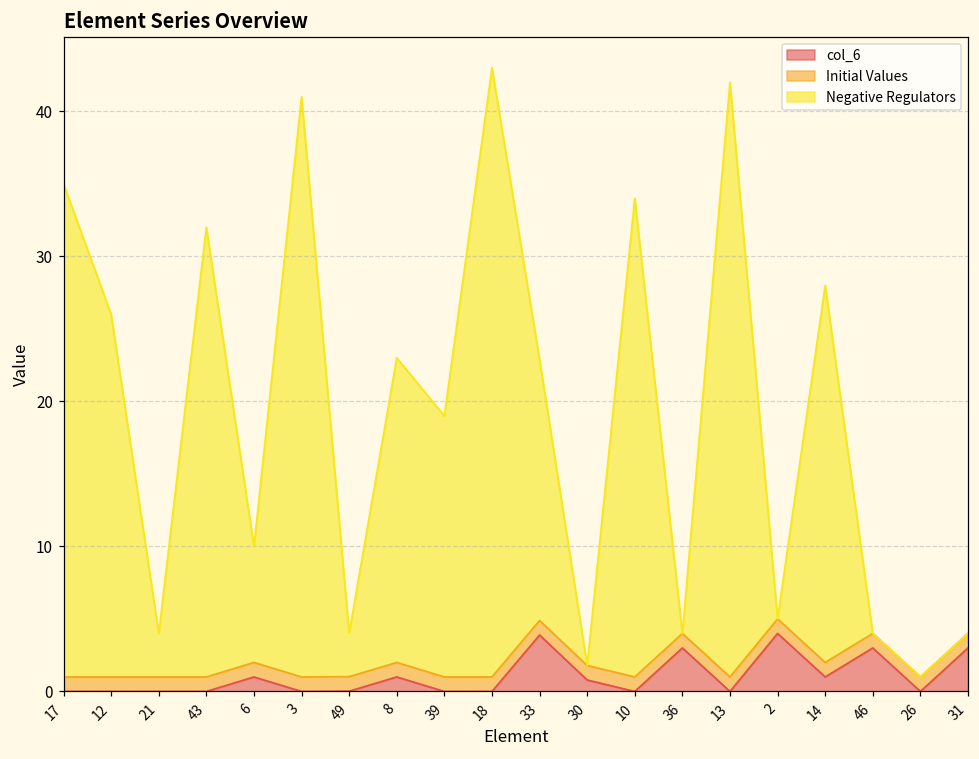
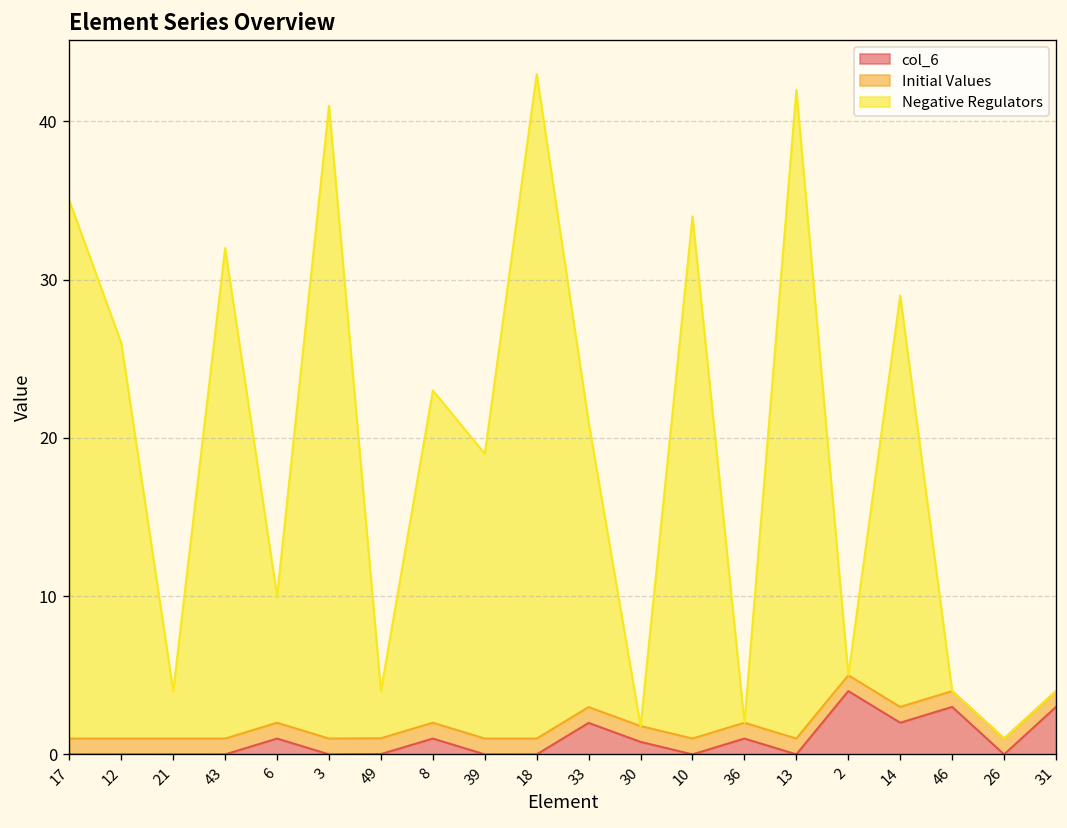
col_6, 33: 3.9 -> 2.0
col_6, 36: 3 -> 1
col_6, 14: 1 -> 2
